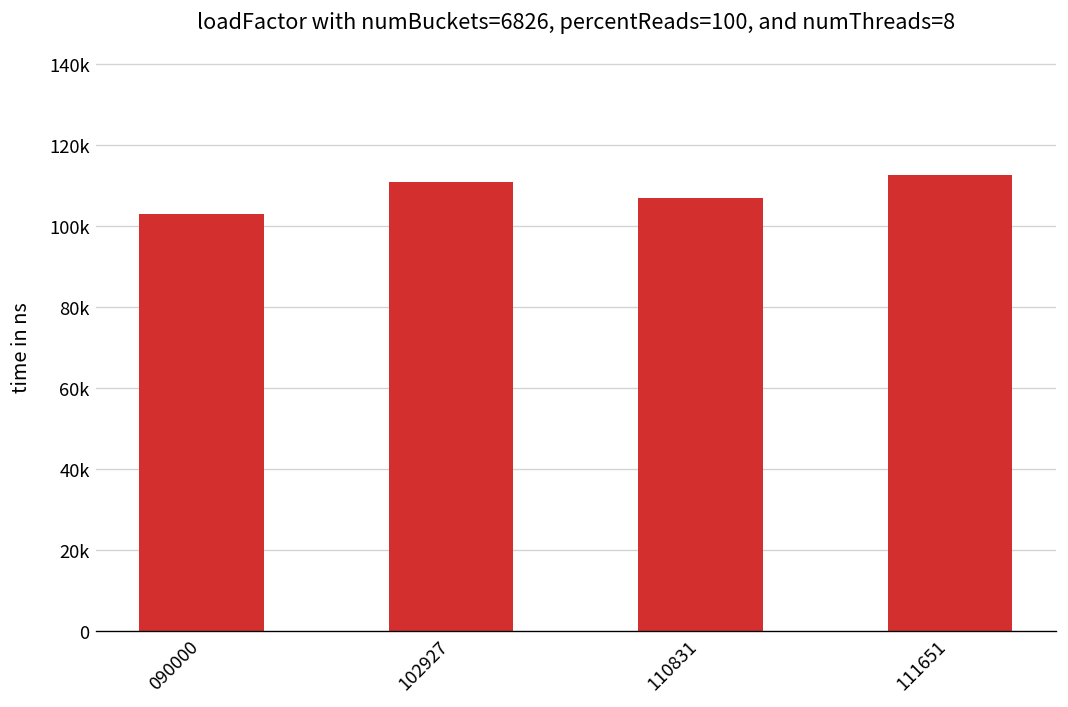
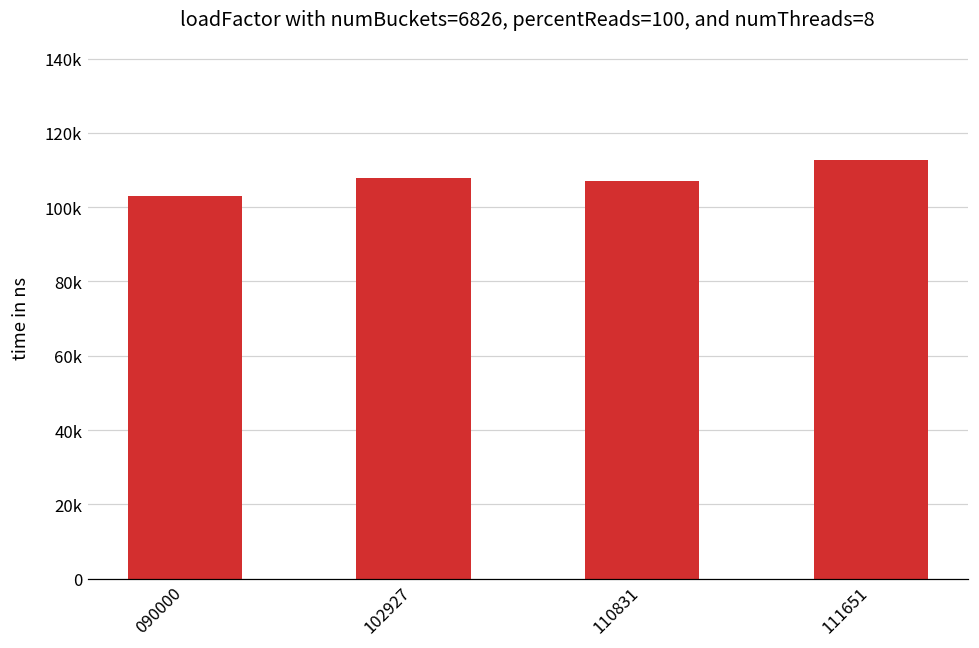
102927: 111000 -> 108000
